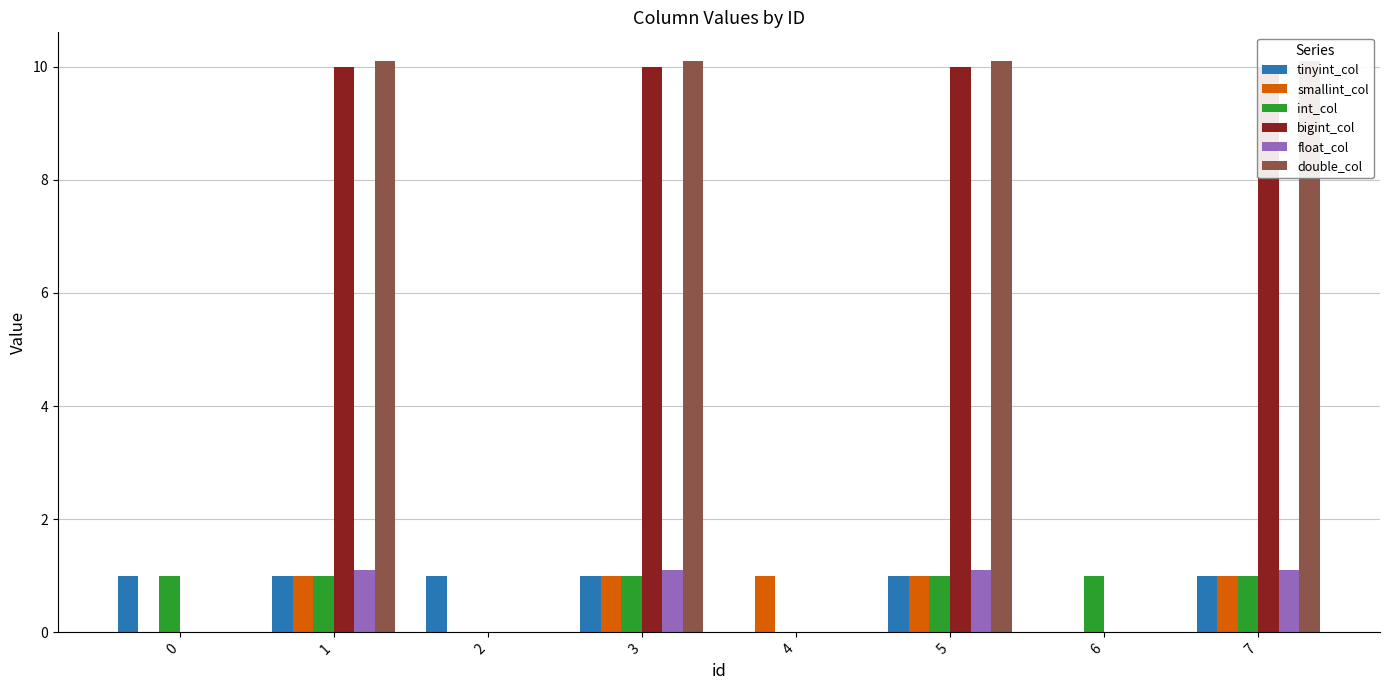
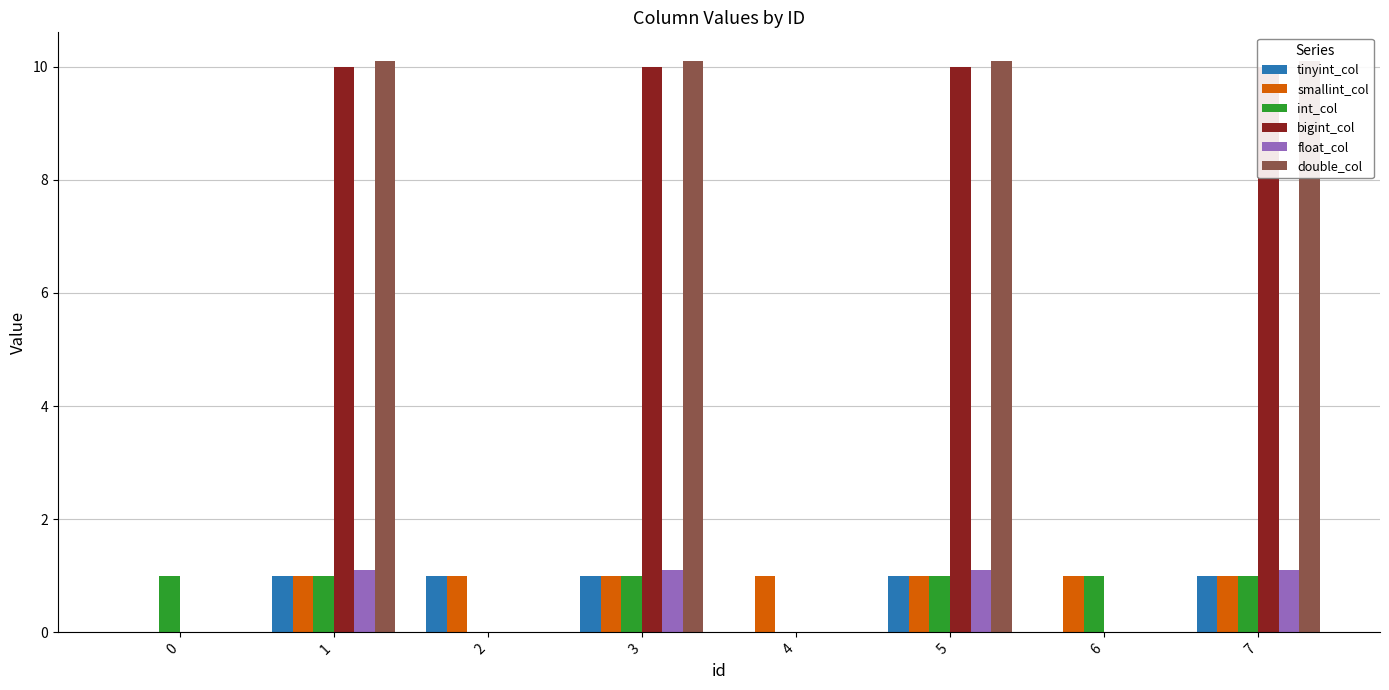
tinyint_col, 0: 1 -> 0
smallint_col, 2: 0 -> 1
smallint_col, 6: 0 -> 1
